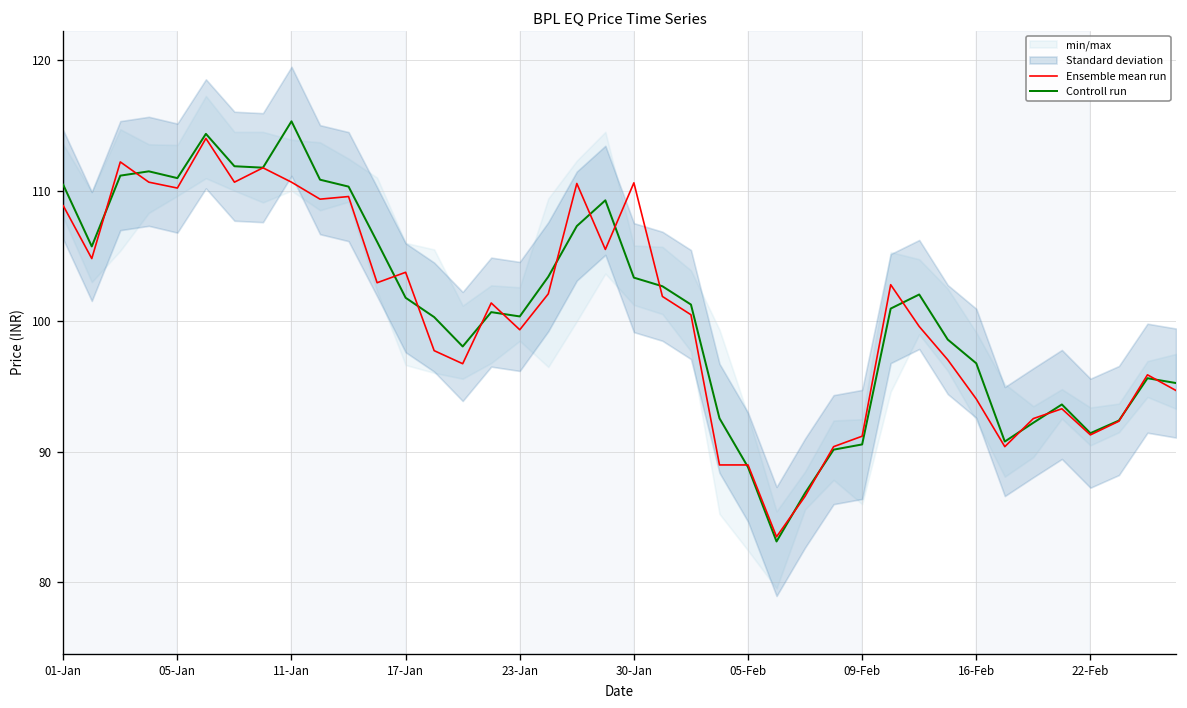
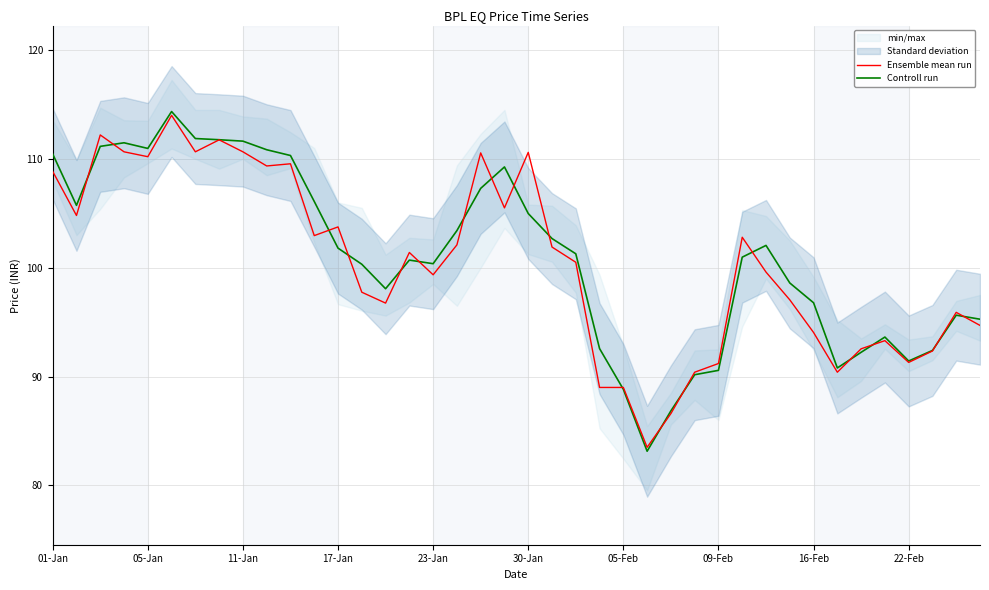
Controll run, 11-Jan: 115.3 -> 111.6
Controll run, 30-Jan: 103.3 -> 105.0
